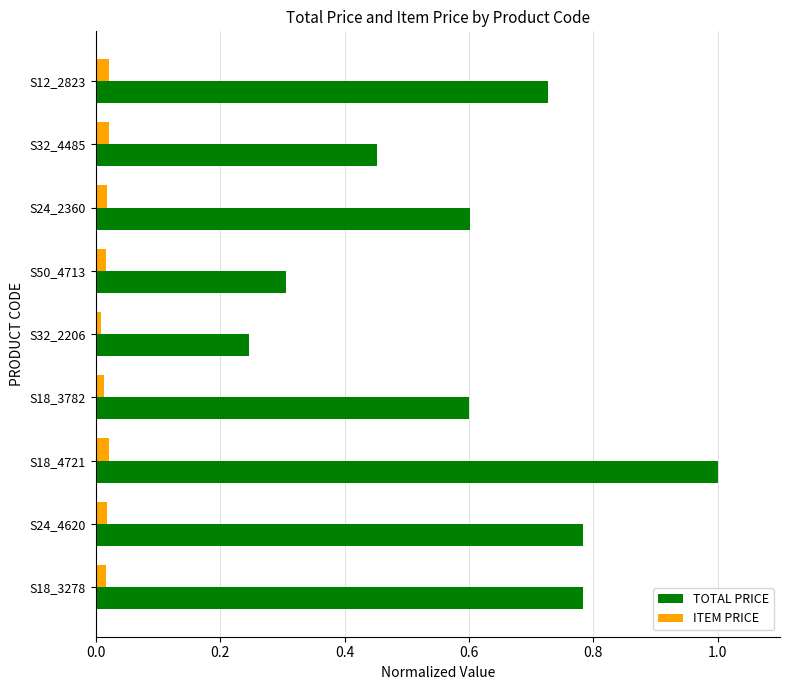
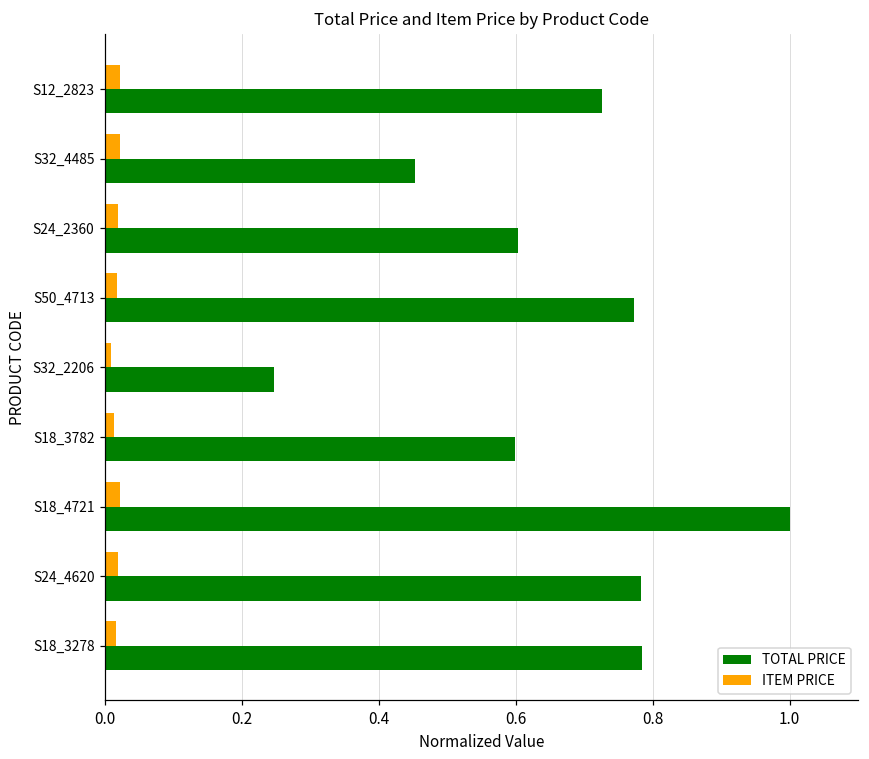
TOTAL PRICE, S50_4713: 0.31 -> 0.77
